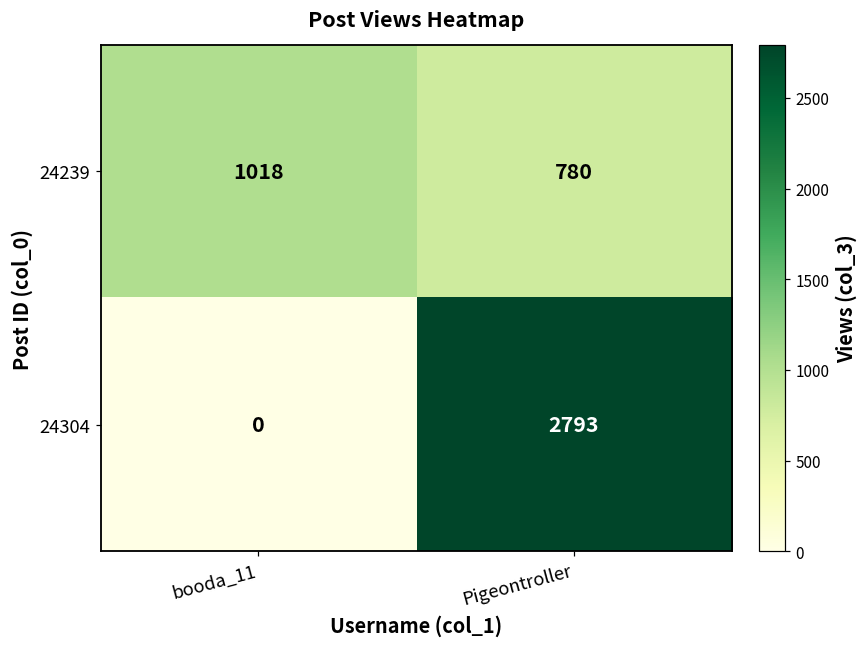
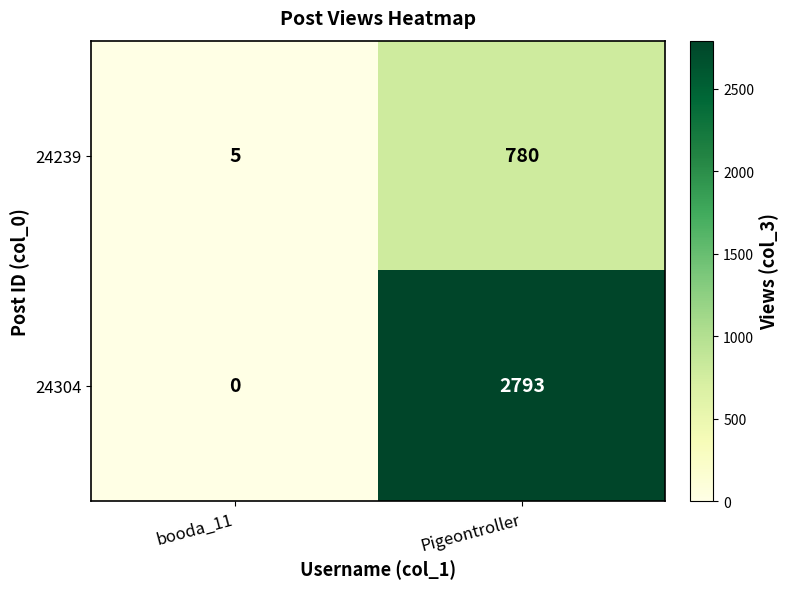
24239, booda_11: 1018 -> 5
